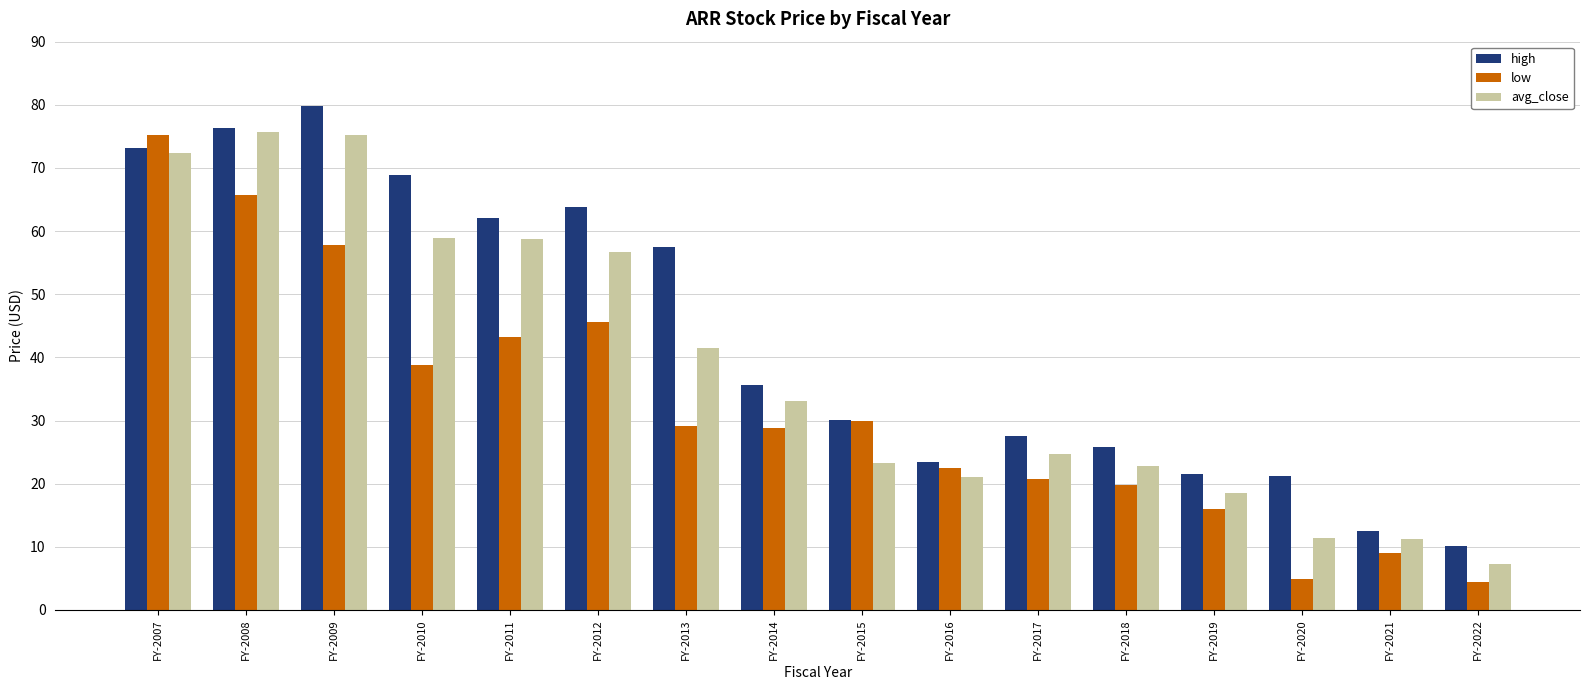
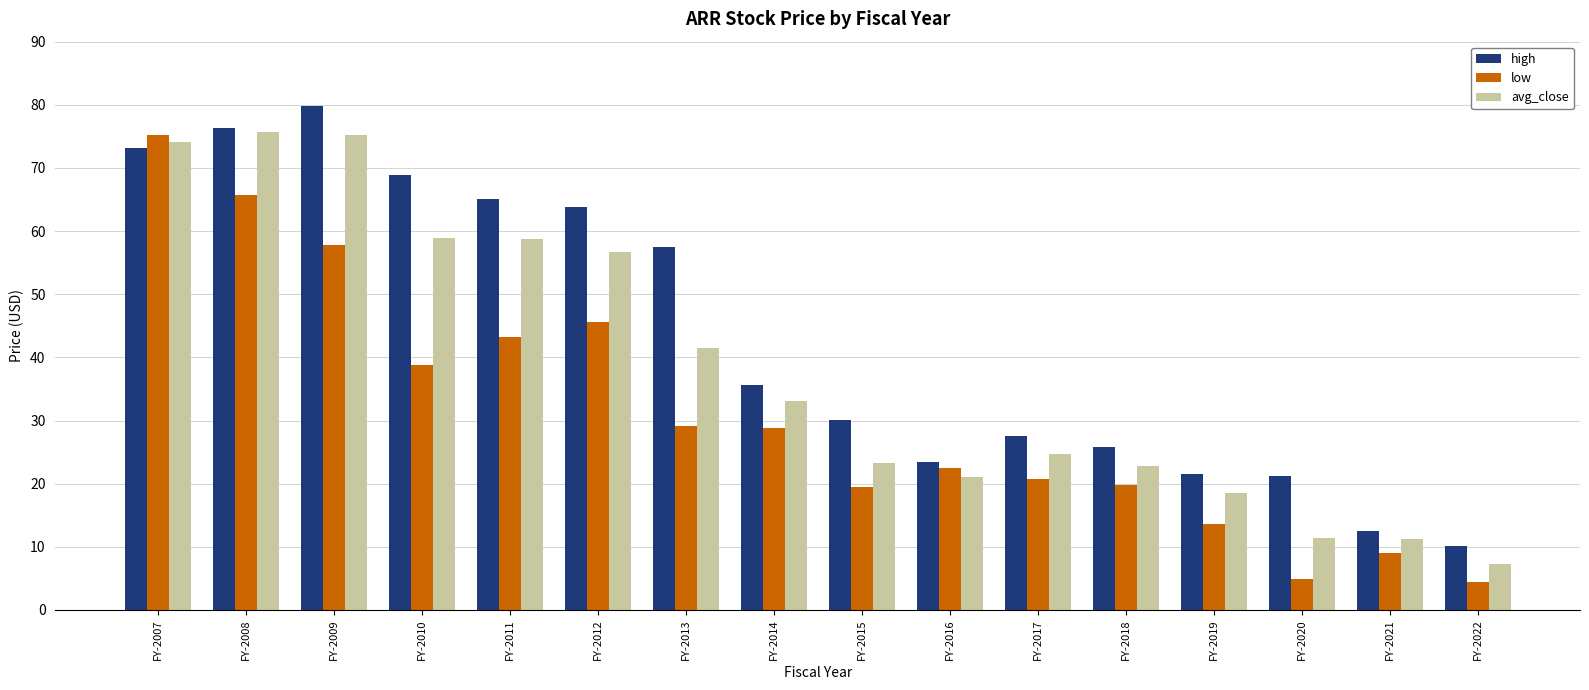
avg_close, FY-2007: 72 -> 74
high, FY-2011: 62 -> 65
low, FY-2015: 30 -> 19
low, FY-2019: 16 -> 14
